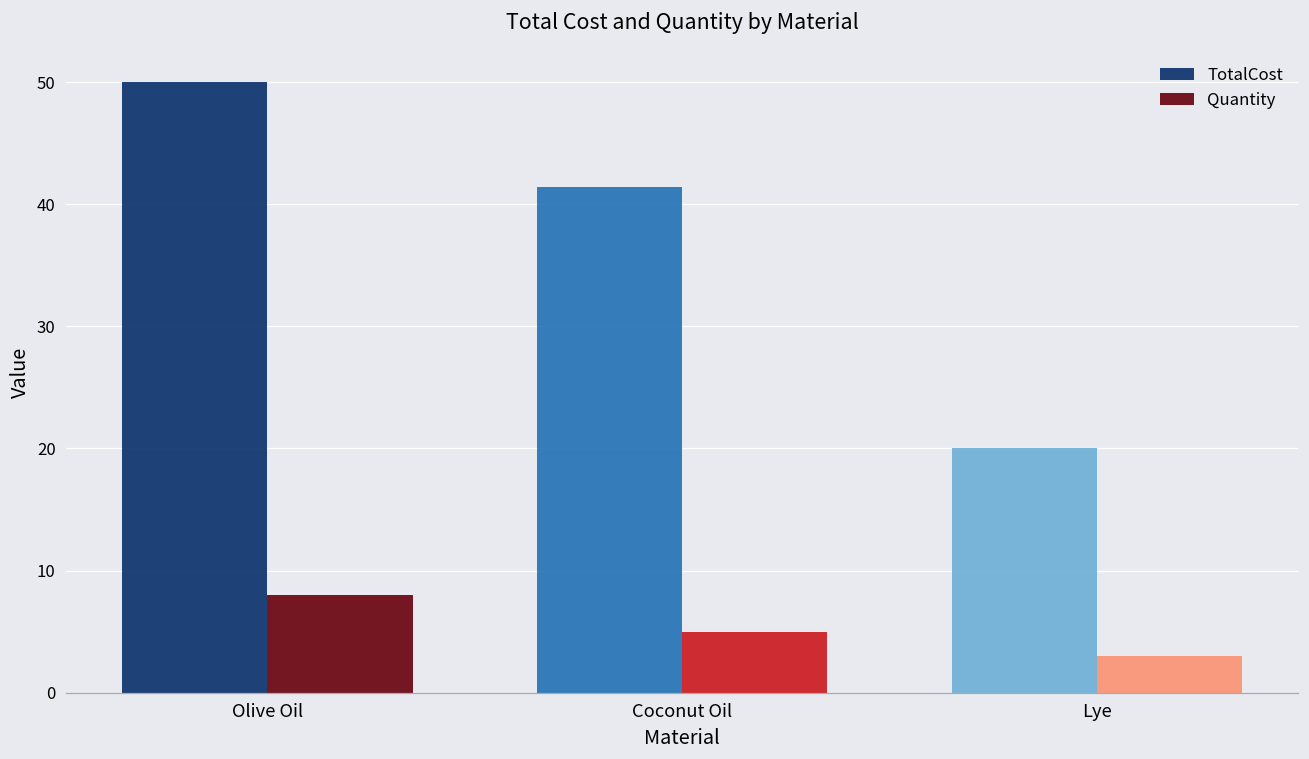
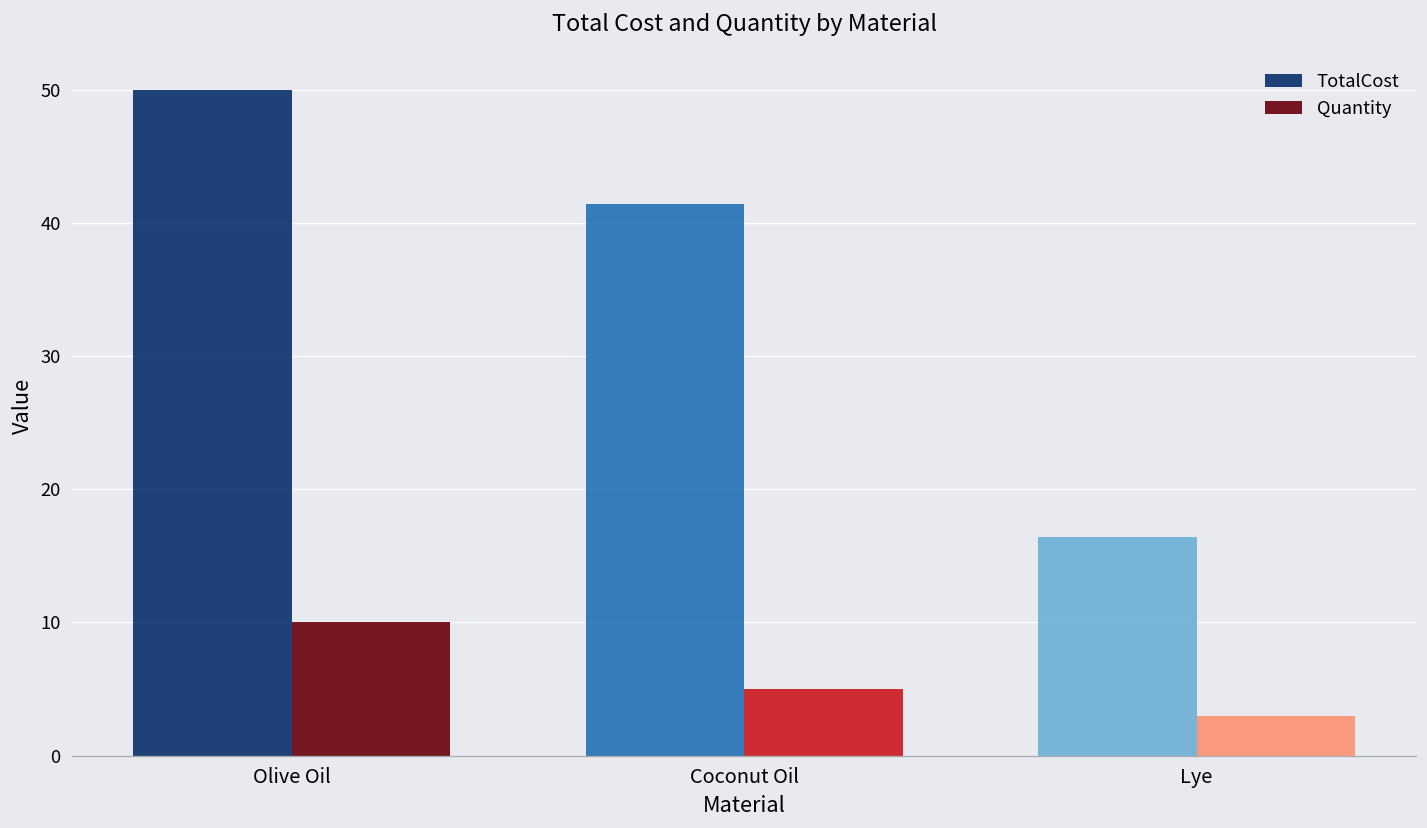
Quantity, Olive Oil: 8 -> 10
TotalCost, Lye: 20.0 -> 16.4
